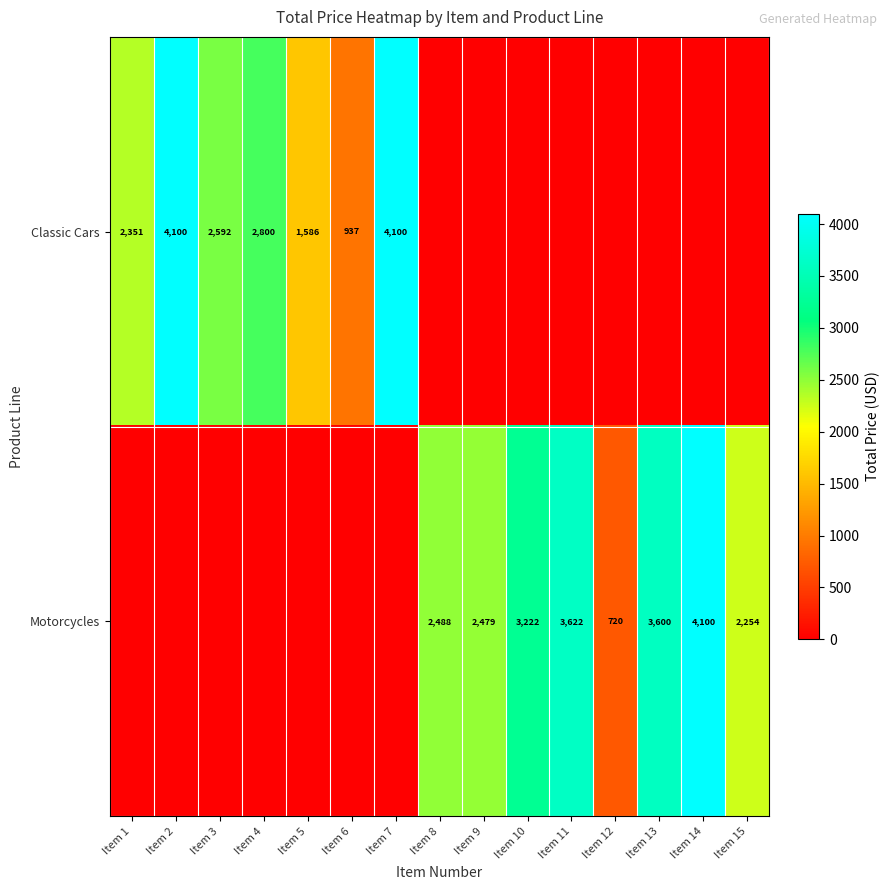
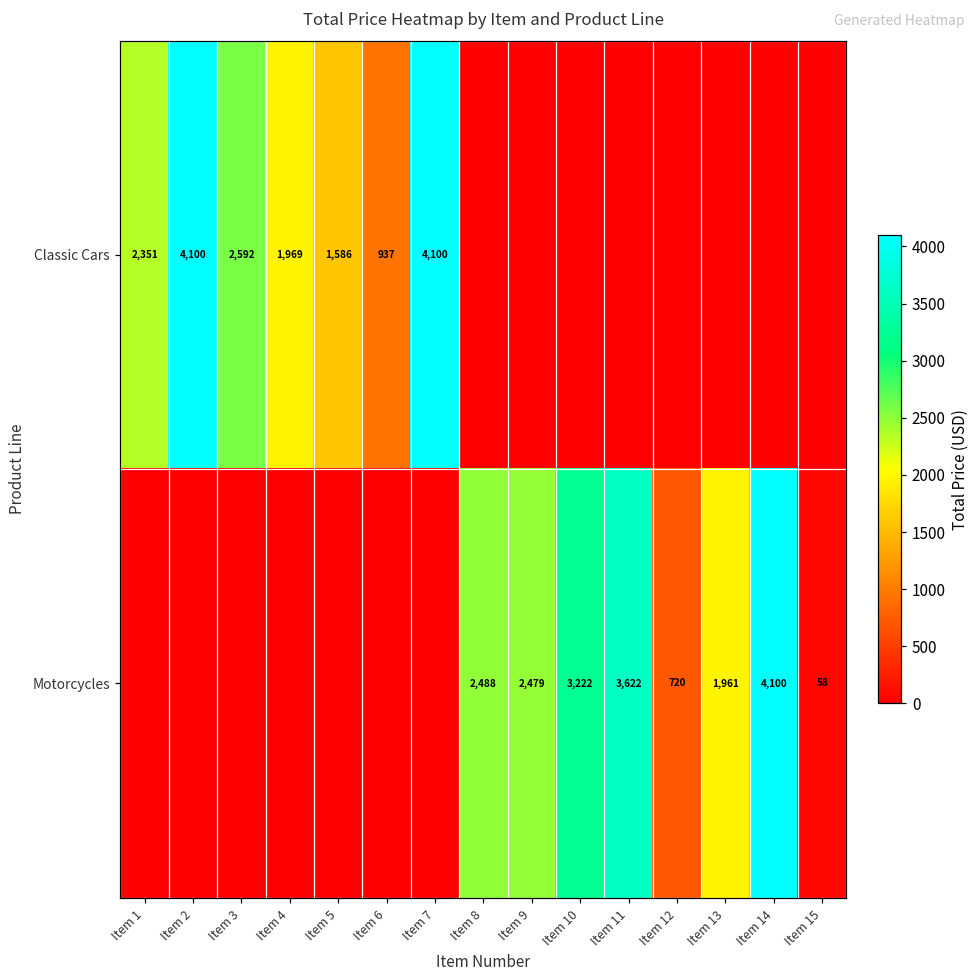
Classic Cars, Item 4: 2,800 -> 1,969
Motorcycles, Item 13: 3,600 -> 1,961
Motorcycles, Item 15: 2,254 -> 58
